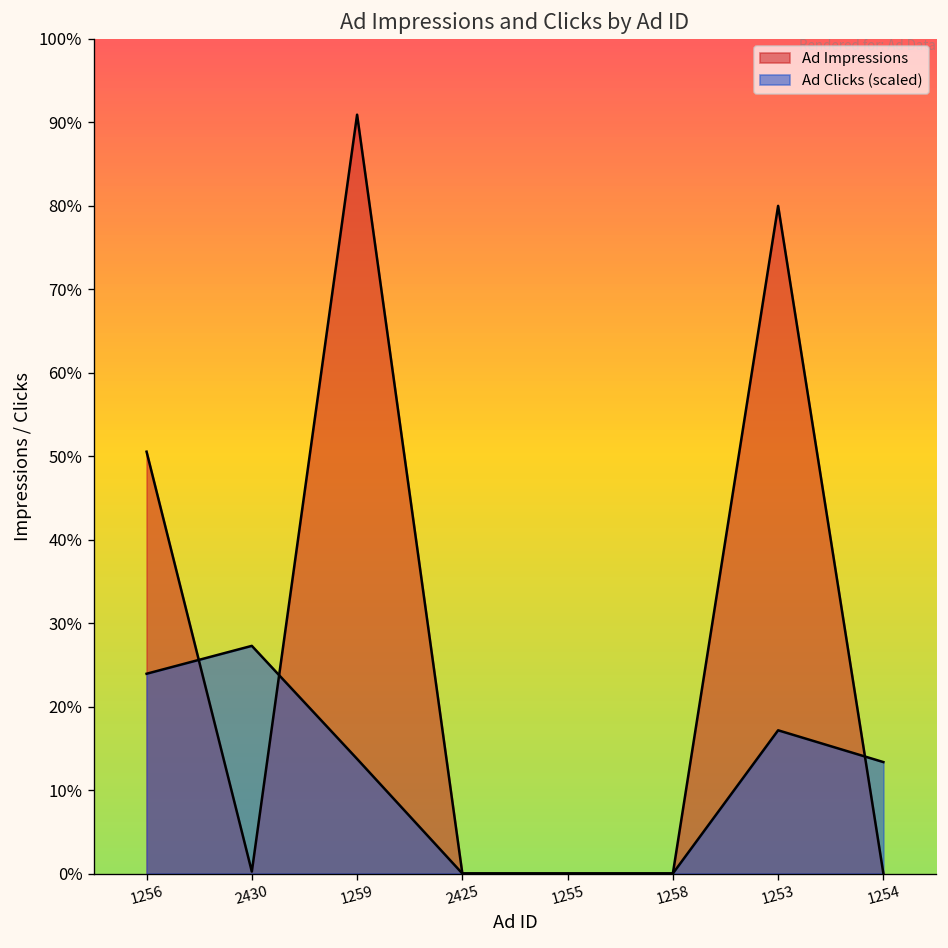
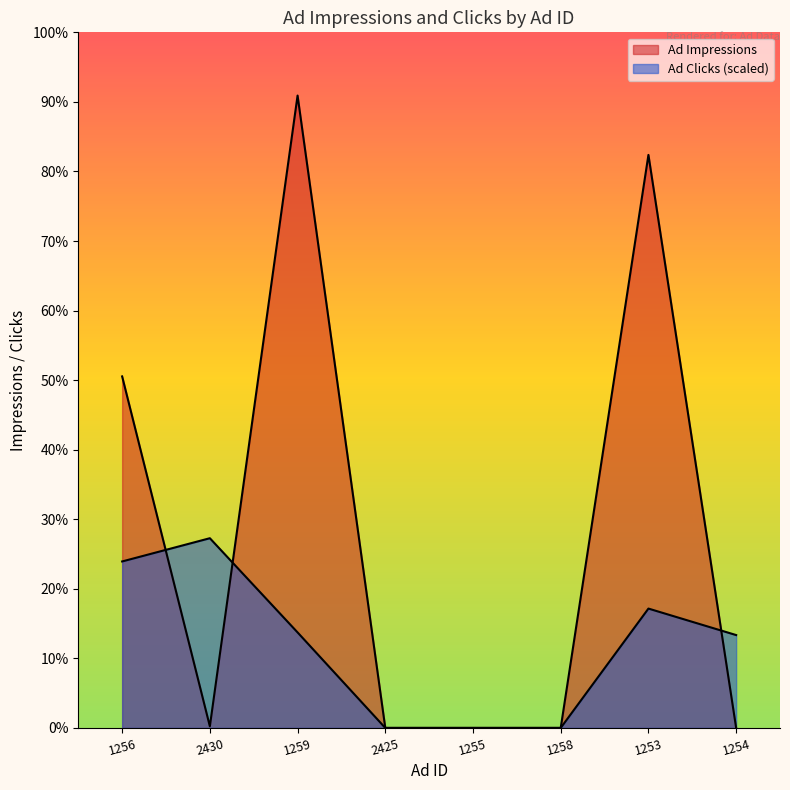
Ad Impressions, 1253: 80% -> 82%
